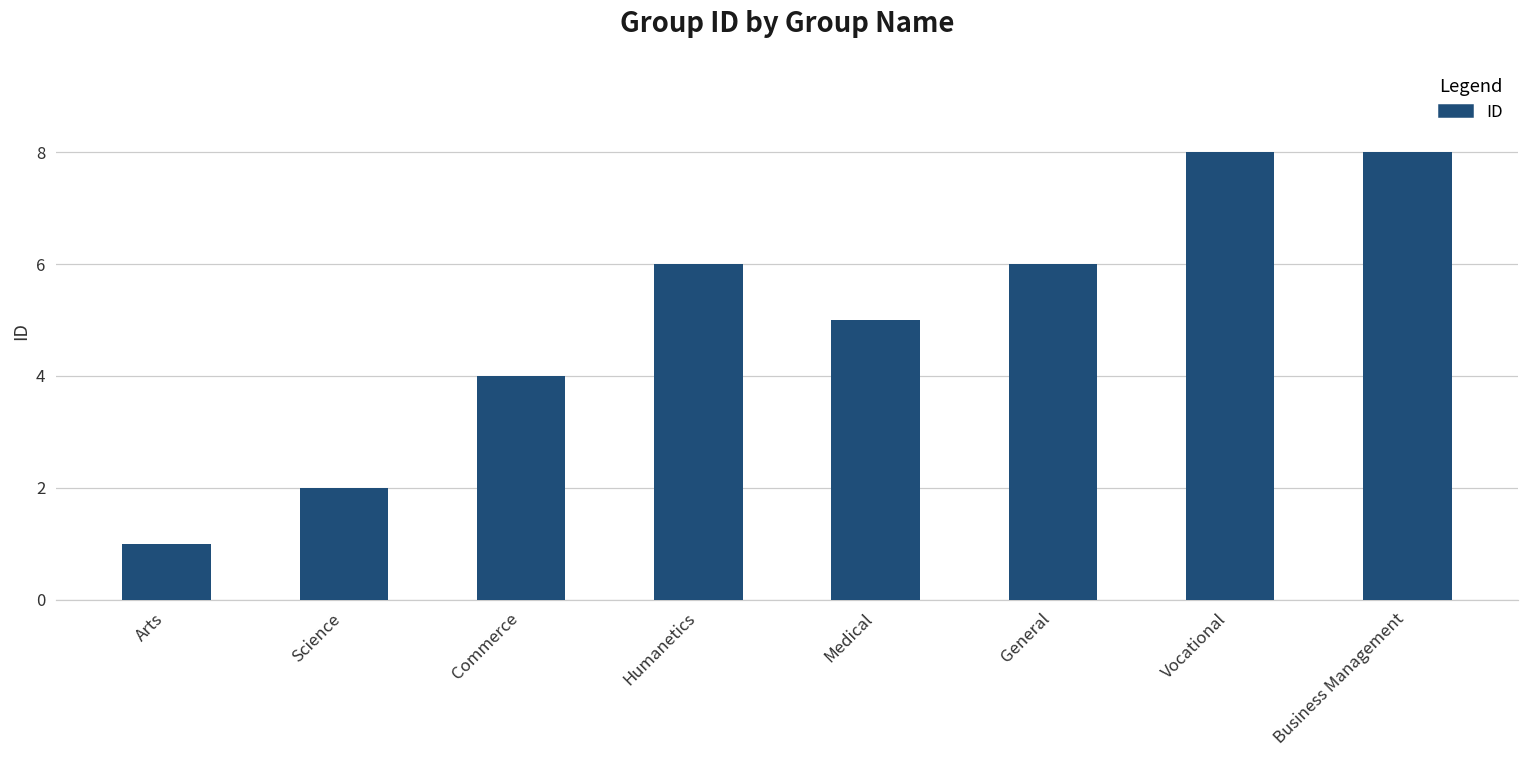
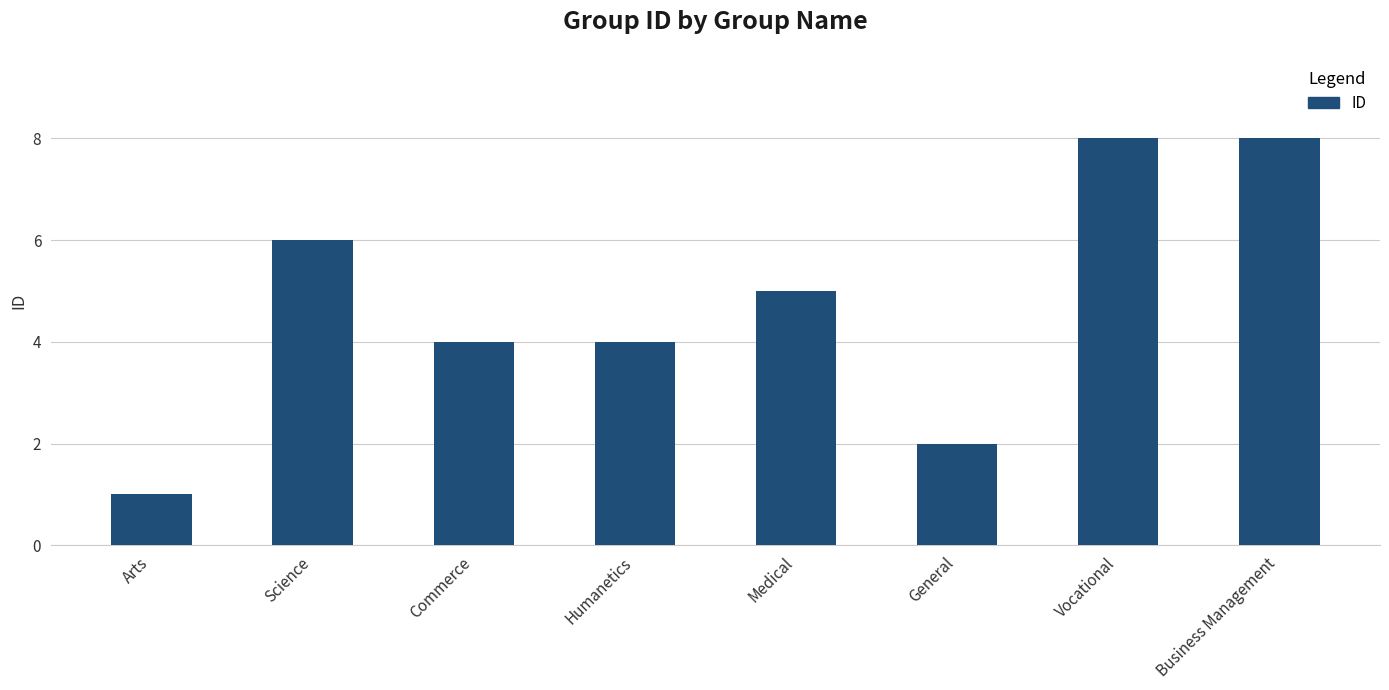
Science: 2 -> 6
Humanetics: 6 -> 4
General: 6 -> 2
